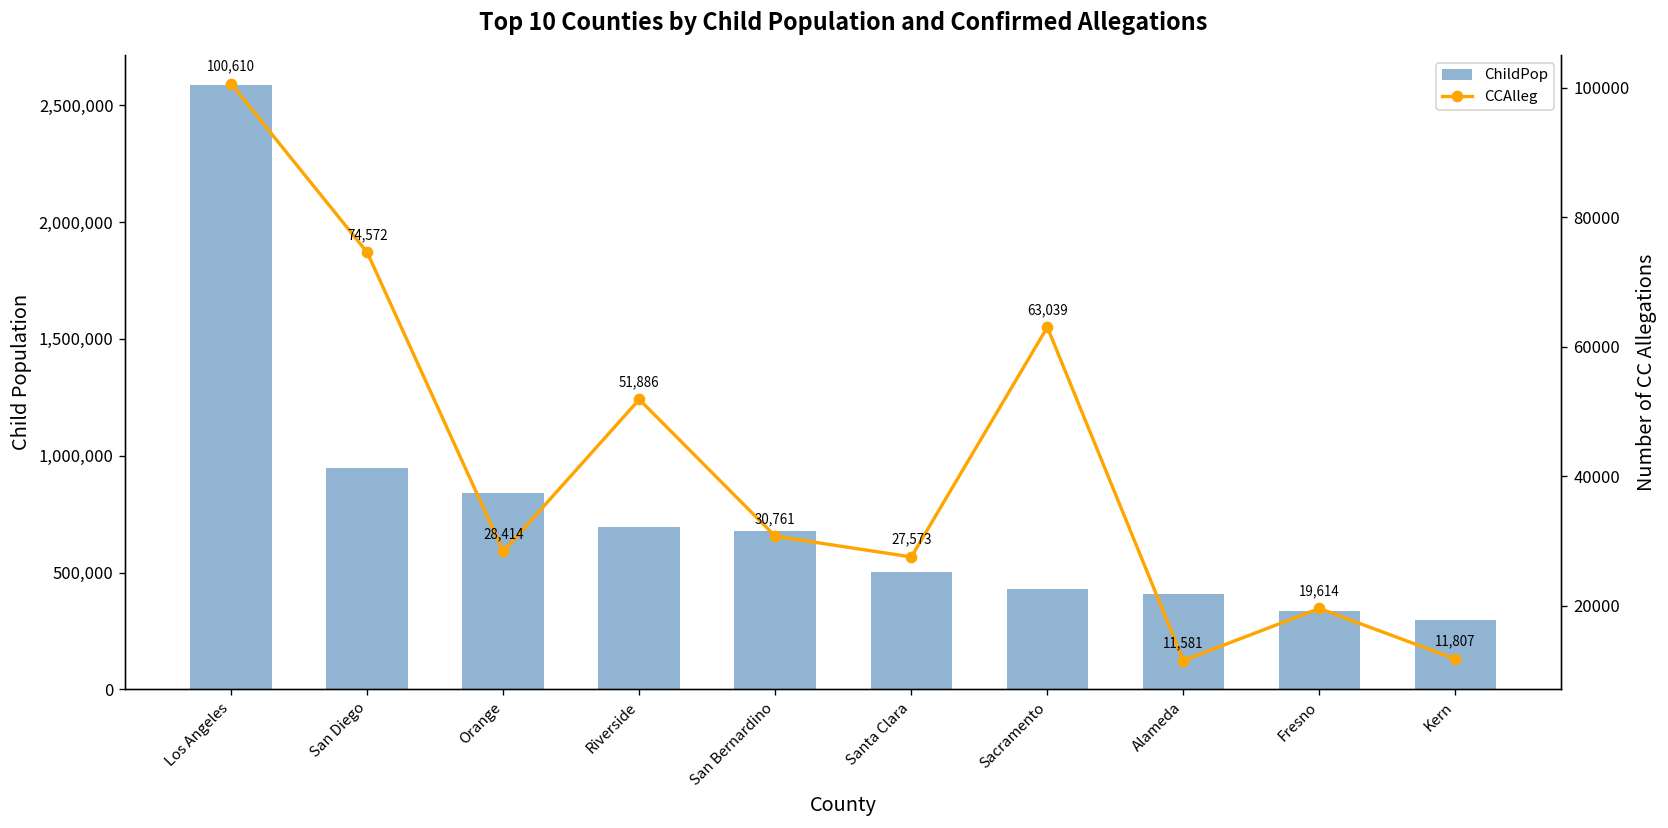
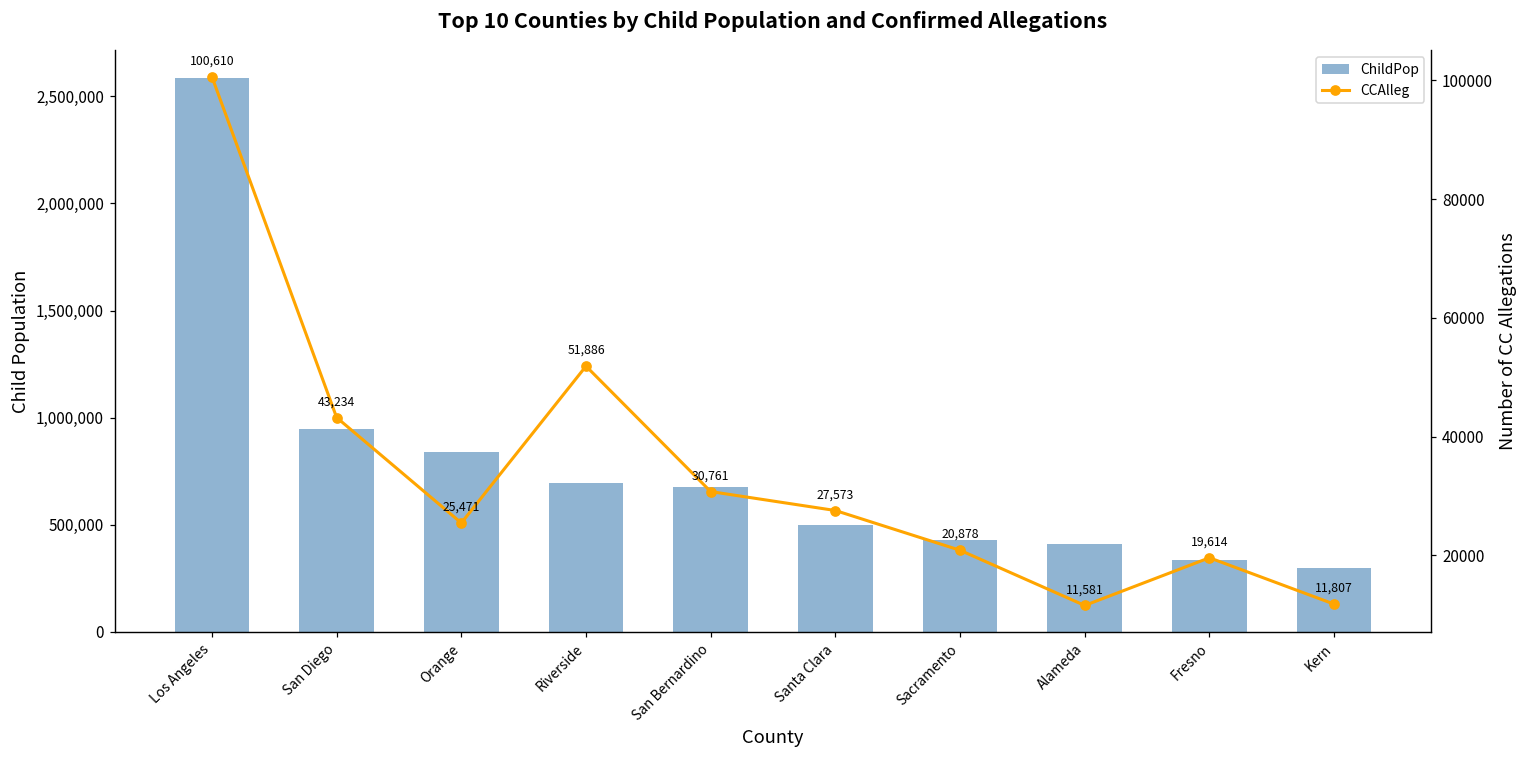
CCAlleg, San Diego: 74,572 -> 43,234
CCAlleg, Orange: 28,414 -> 25,471
CCAlleg, Sacramento: 63,039 -> 20,878
